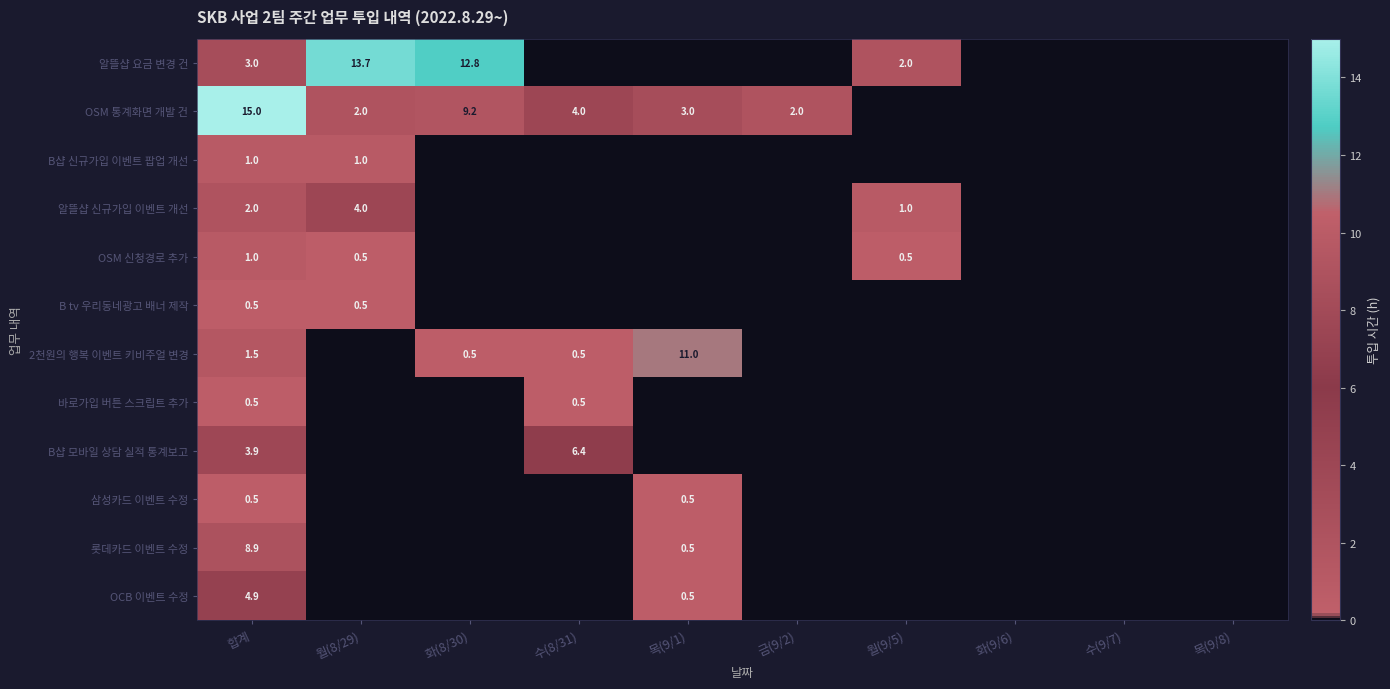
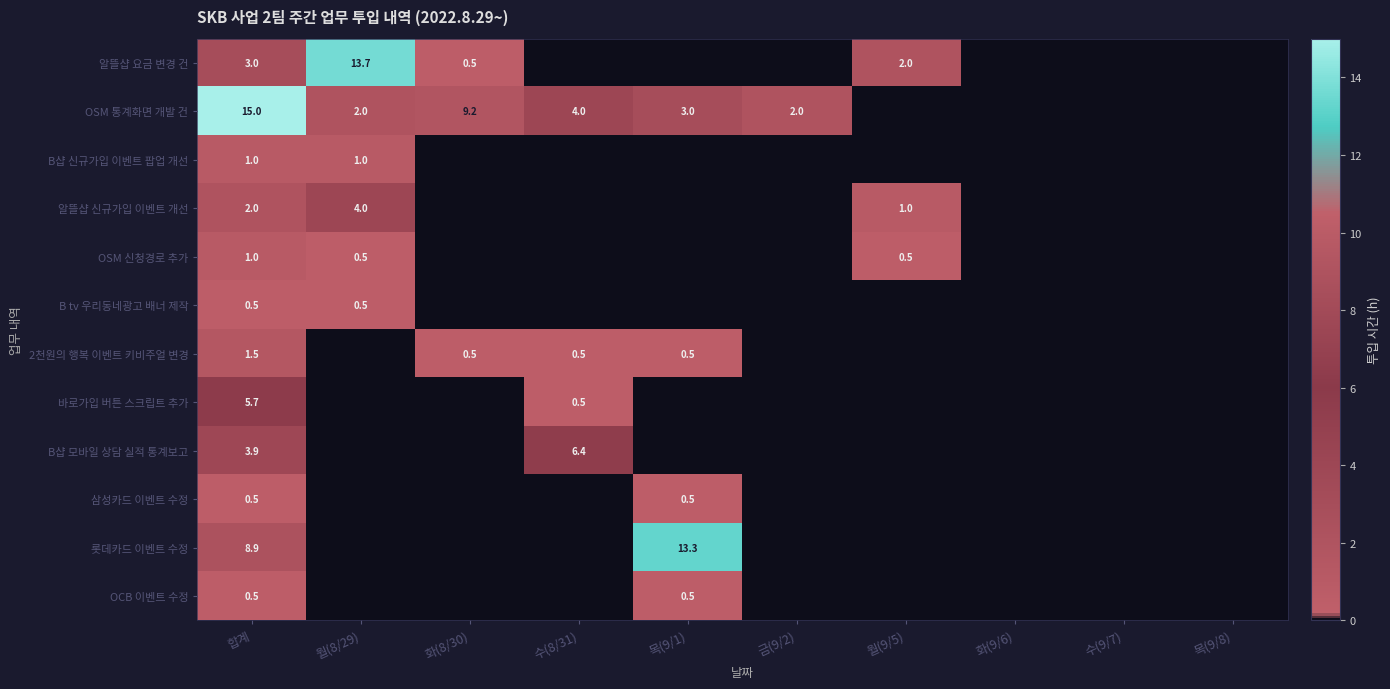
알뜰샵 요금 변경 건, 화(8/30): 12.8 -> 0.5
2천원의 행복 이벤트 키비주얼 변경, 목(9/1): 11.0 -> 0.5
바로가입 버튼 스크립트 추가, 합계: 0.5 -> 5.7
롯데카드 이벤트 수정, 목(9/1): 0.5 -> 13.3
OCB 이벤트 수정, 합계: 4.9 -> 0.5
